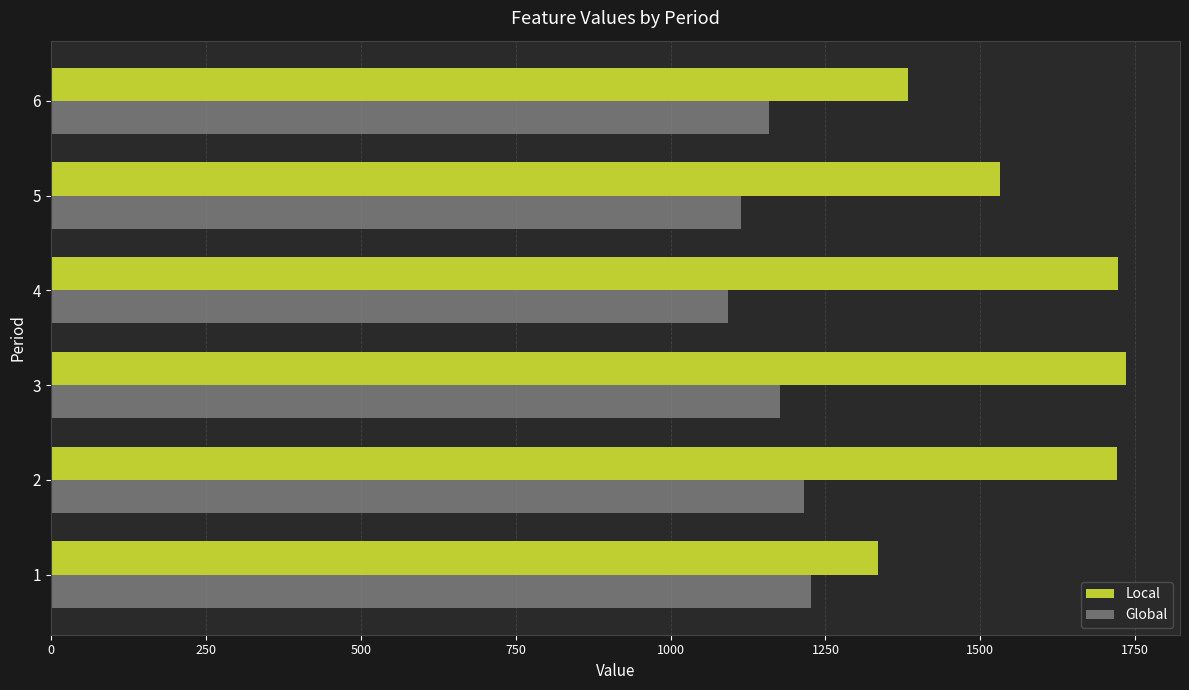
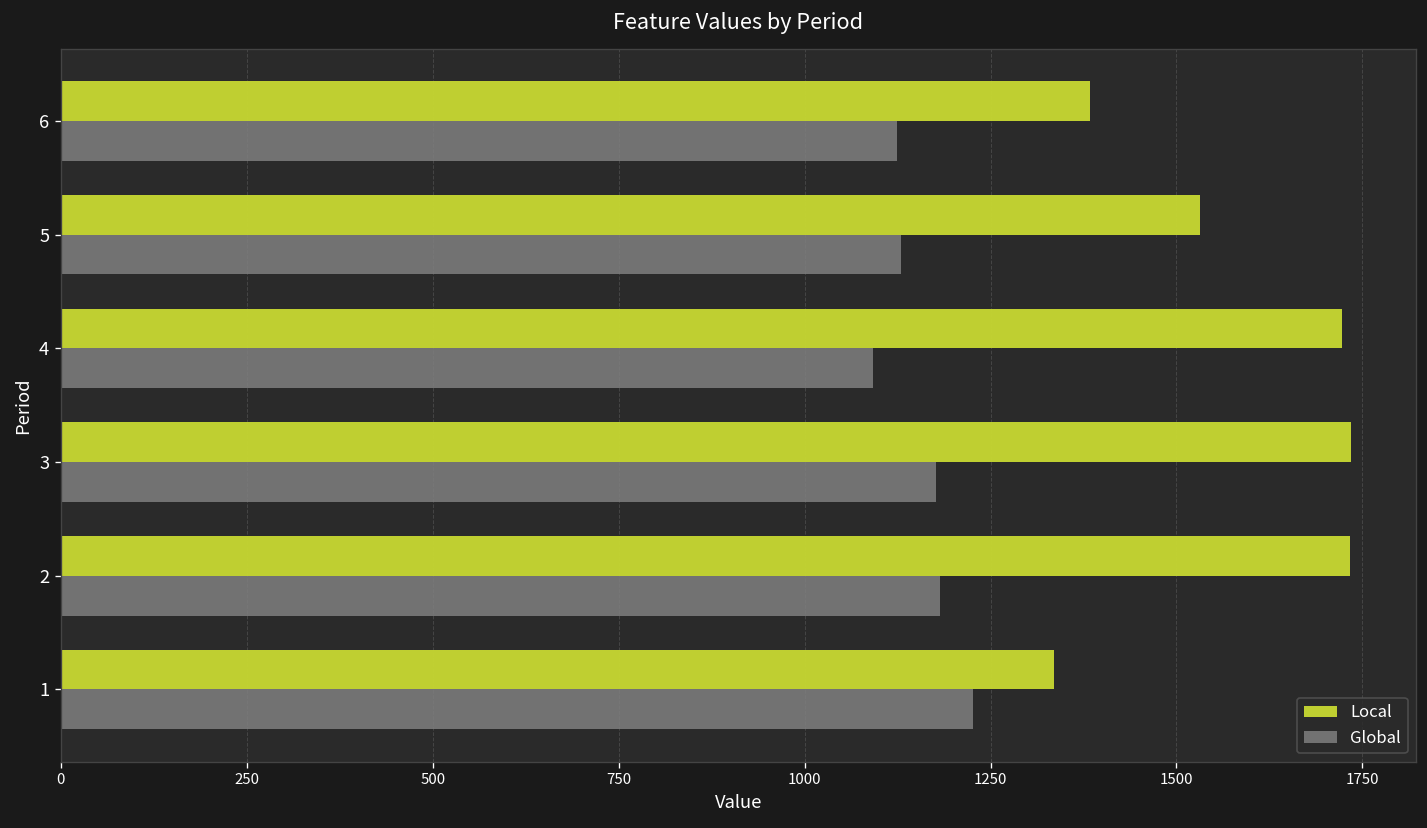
Global, 6: 1160 -> 1120
Global, 5: 1110 -> 1130
Local, 2: 1720 -> 1730
Global, 2: 1220 -> 1180
